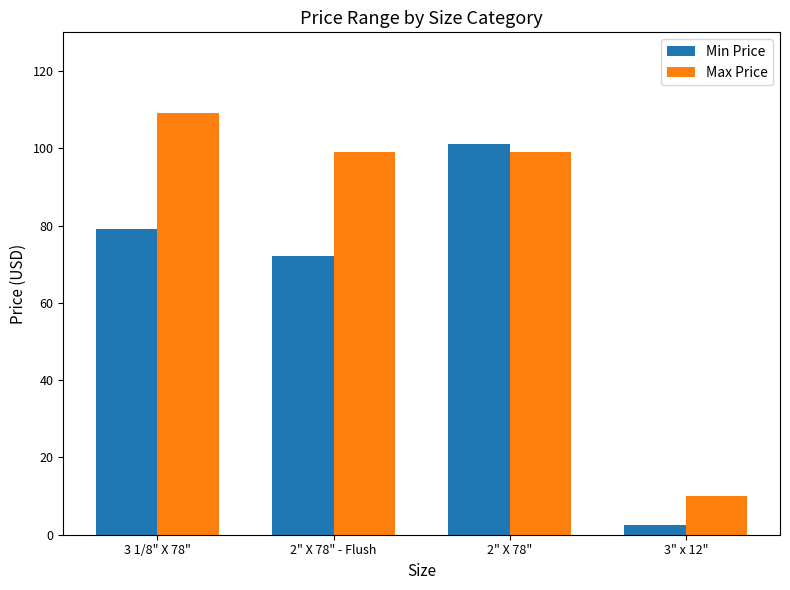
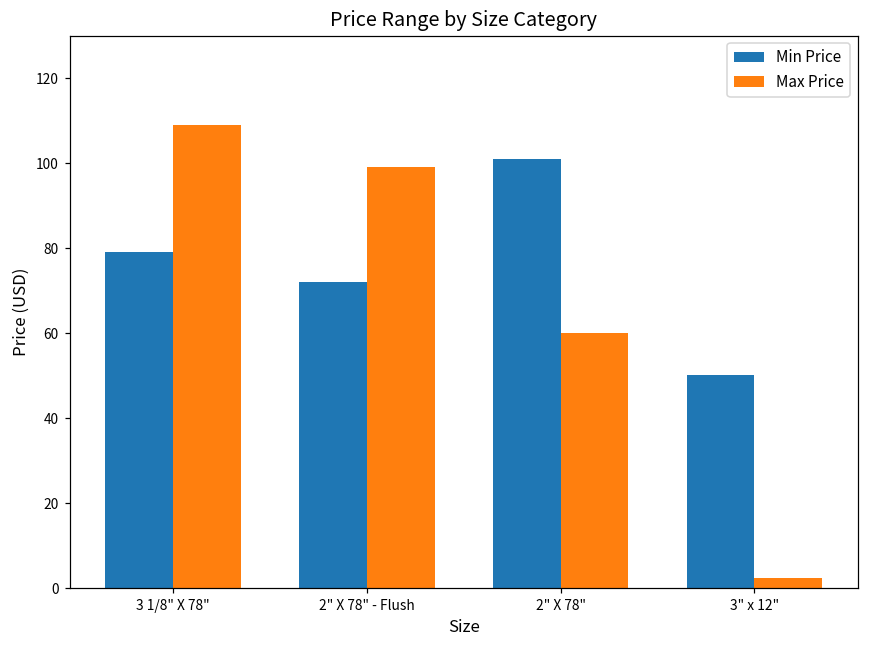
Max Price, 2" X 78": 99 -> 60
Min Price, 3" x 12": 2 -> 50
Max Price, 3" x 12": 10 -> 2
